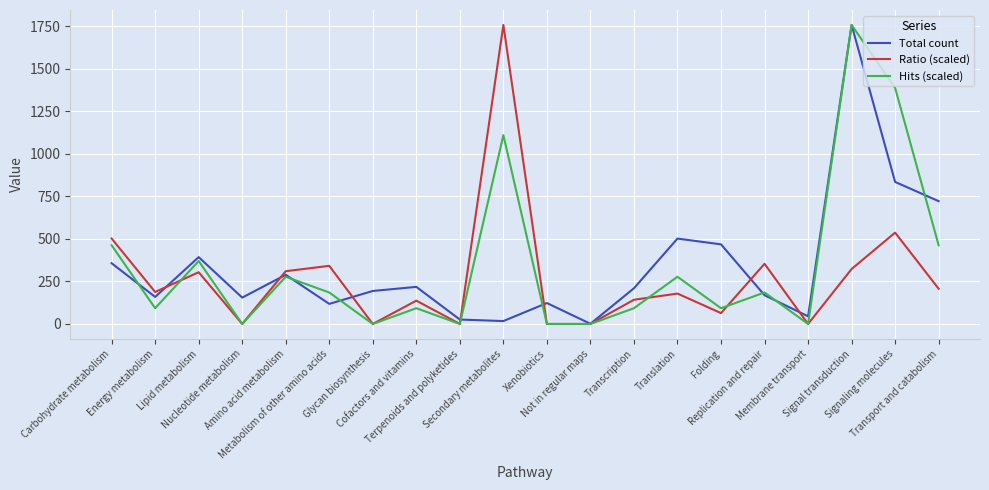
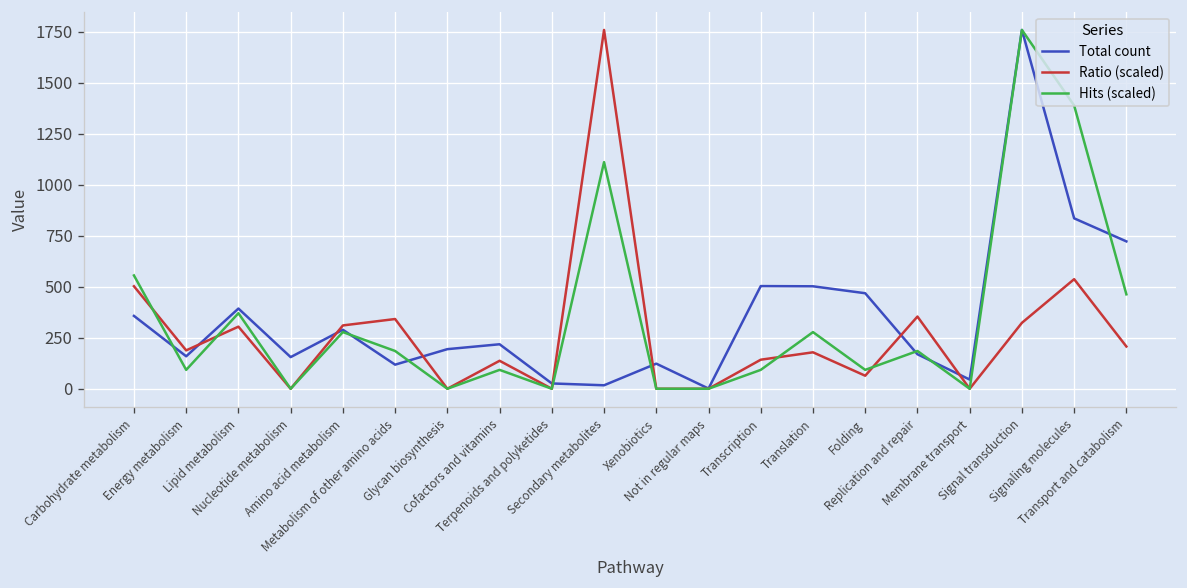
Hits (scaled), Carbohydrate metabolism: 460 -> 560
Total count, Transcription: 210 -> 500
